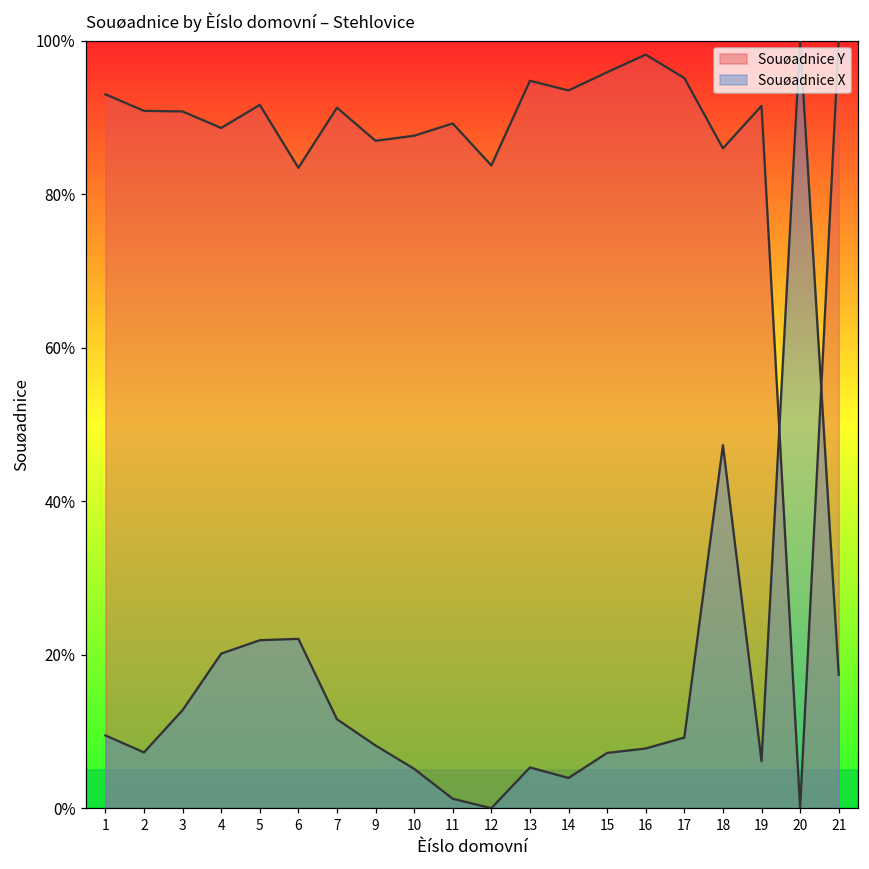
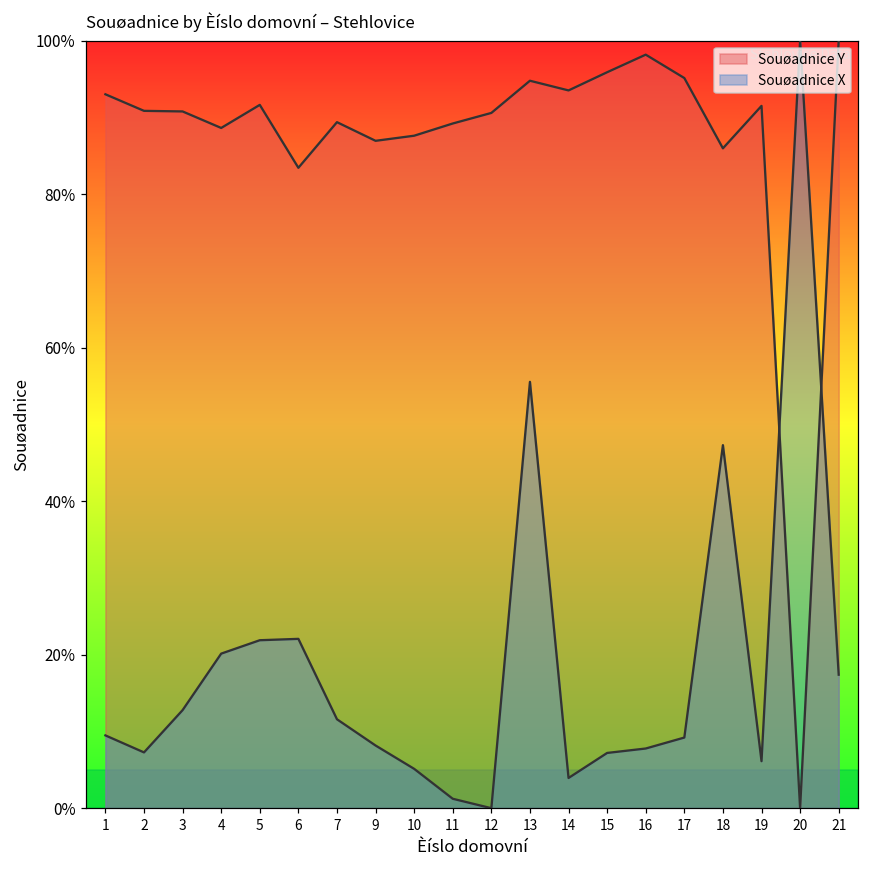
Souøadnice Y, 7: 91% -> 89%
Souøadnice Y, 12: 84% -> 91%
Souøadnice X, 13: 5% -> 56%
